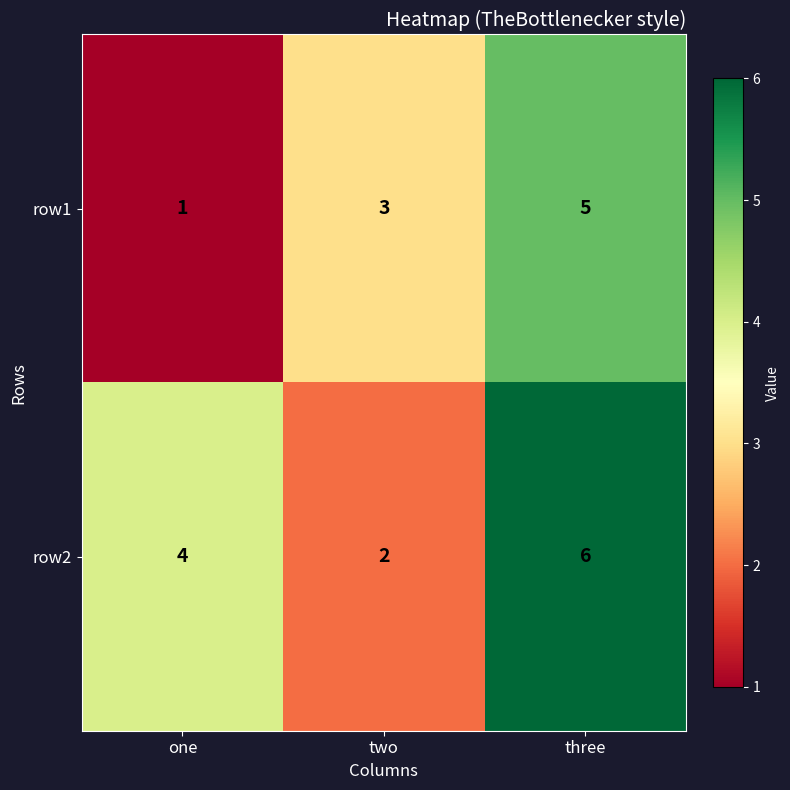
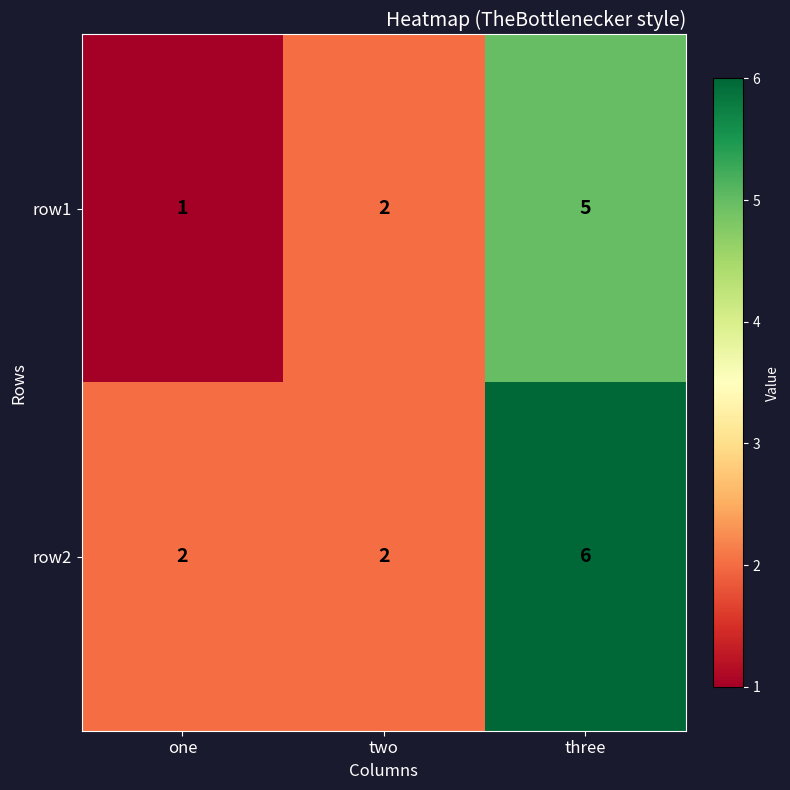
row1, two: 3 -> 2
row2, one: 4 -> 2
